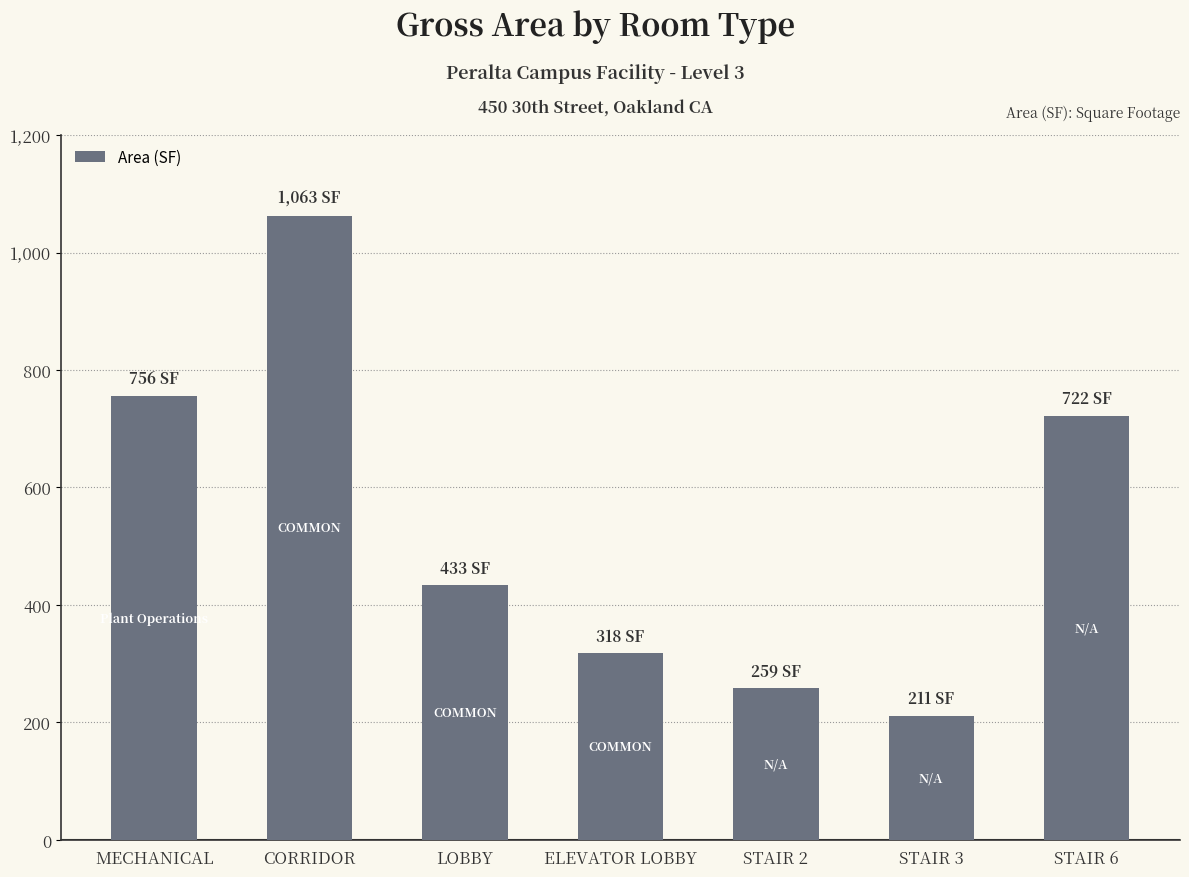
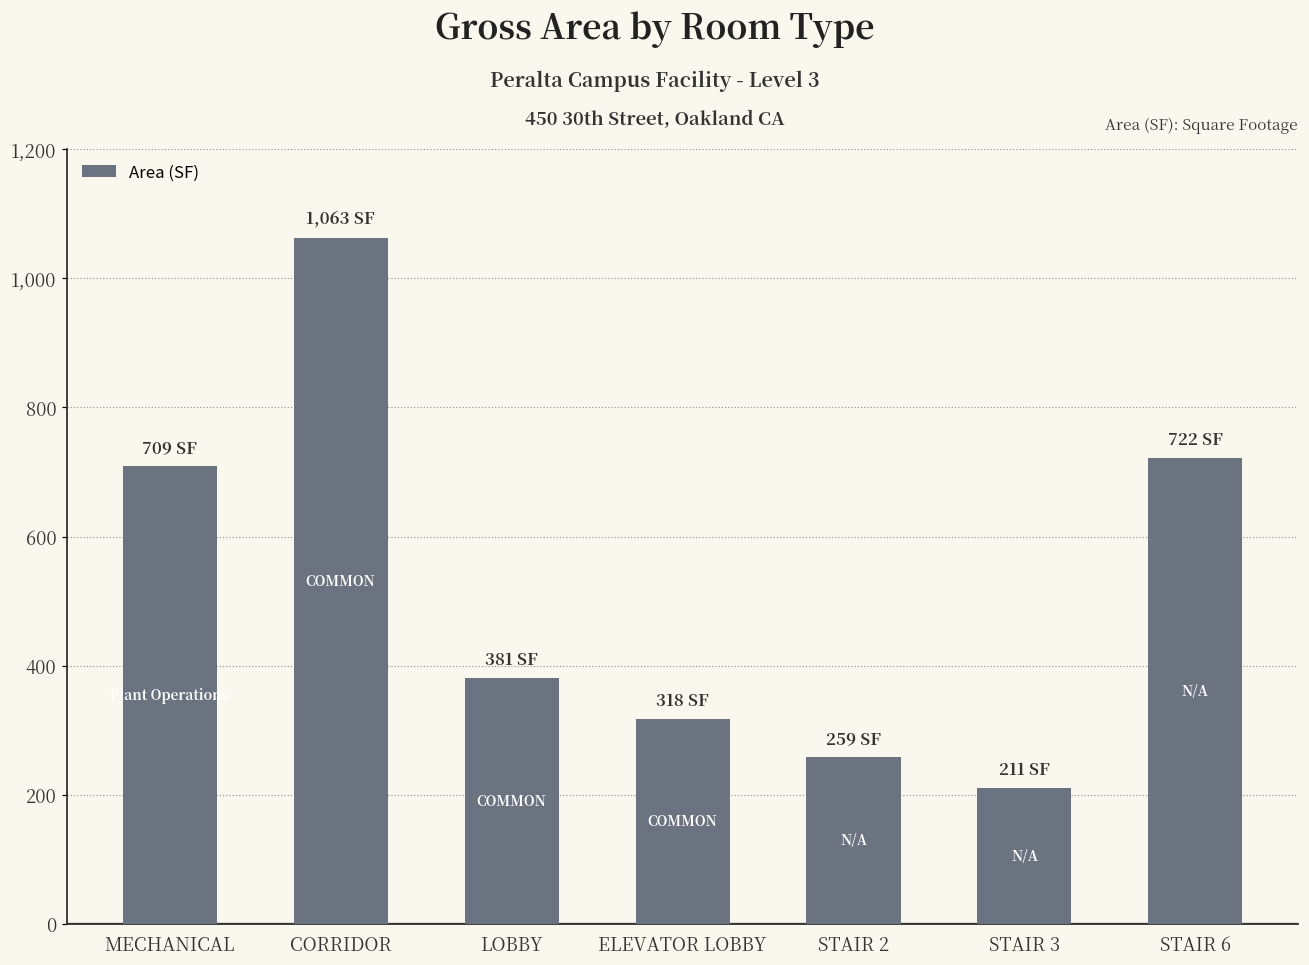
MECHANICAL: 756 -> 709
LOBBY: 433 -> 381
